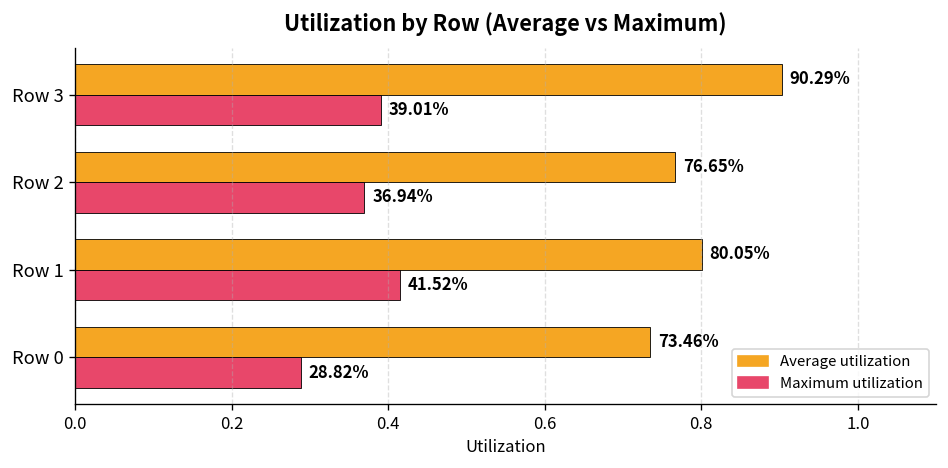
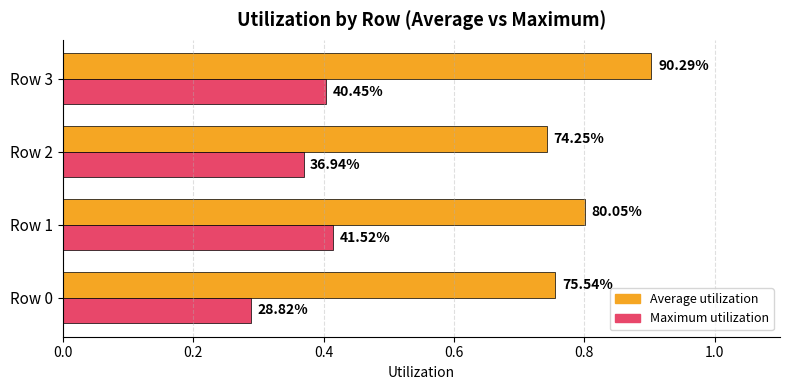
Maximum utilization, Row 3: 39.01% -> 40.45%
Average utilization, Row 2: 76.65% -> 74.25%
Average utilization, Row 0: 73.46% -> 75.54%
